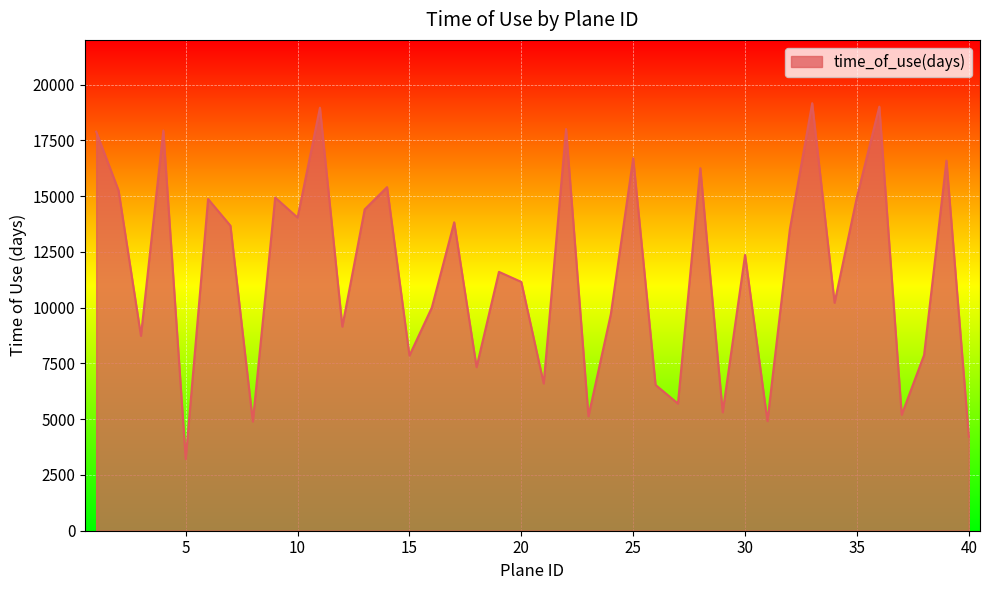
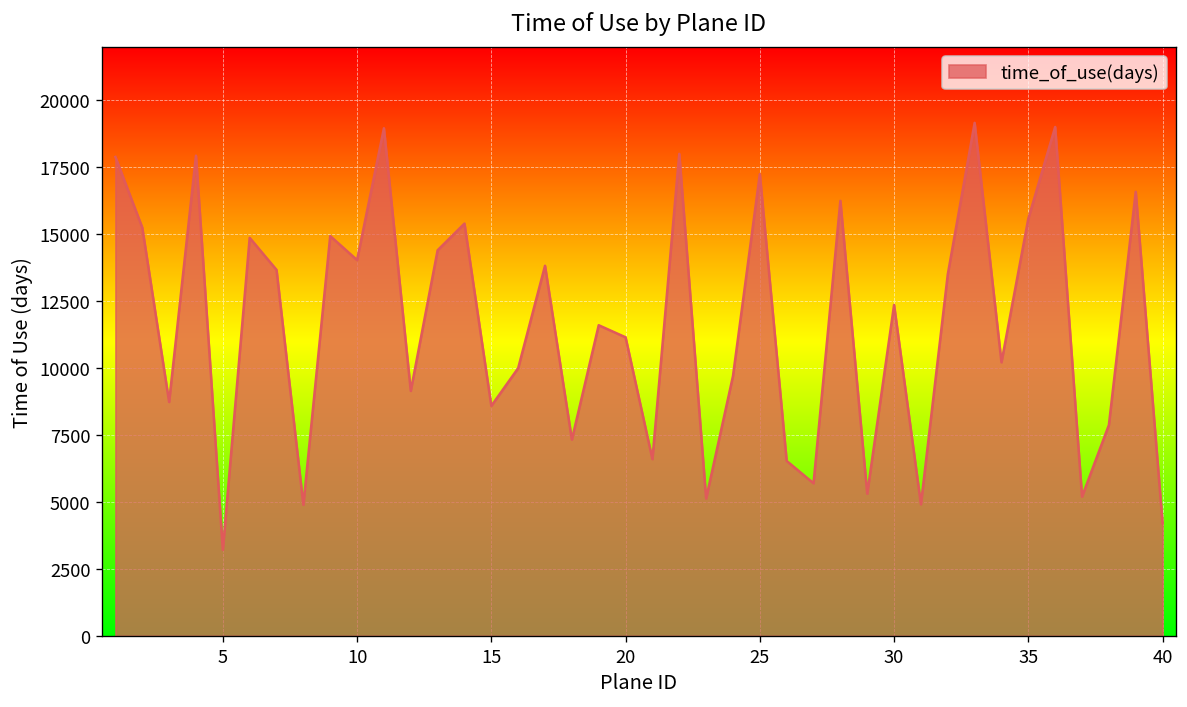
15: 7900 -> 8600
25: 16700 -> 17200
35: 15000 -> 15600
